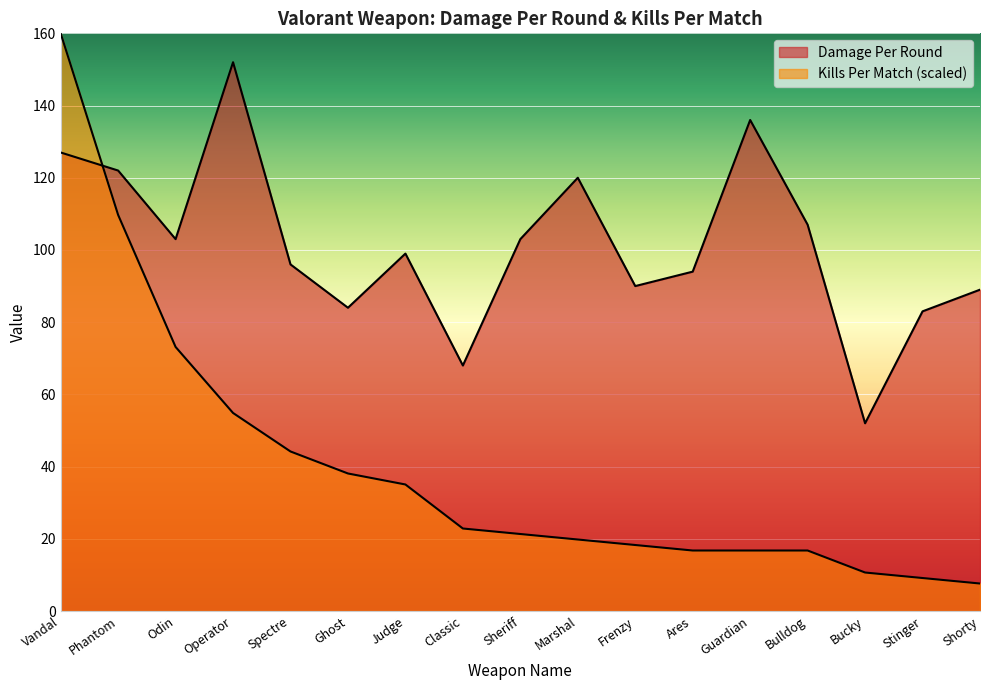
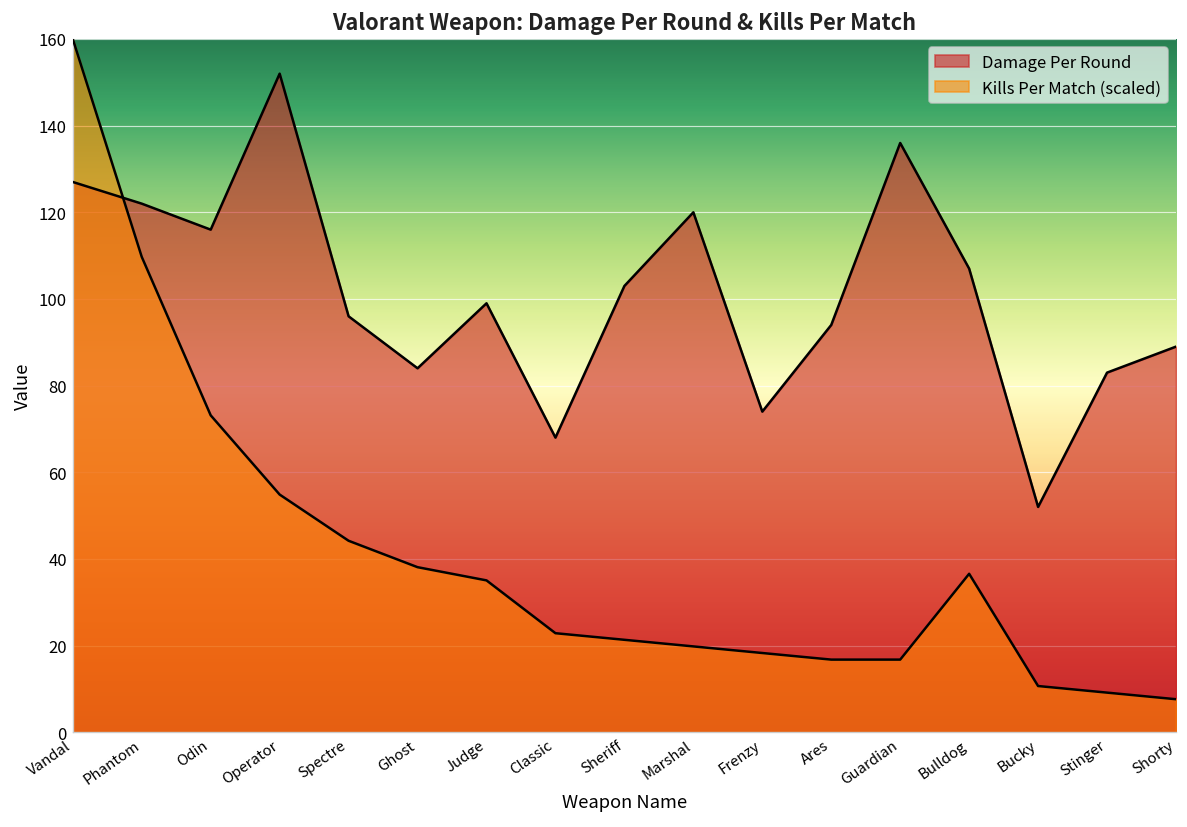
Damage Per Round, Odin: 103 -> 116
Damage Per Round, Frenzy: 90 -> 74
Kills Per Match (scaled), Bulldog: 17 -> 37
